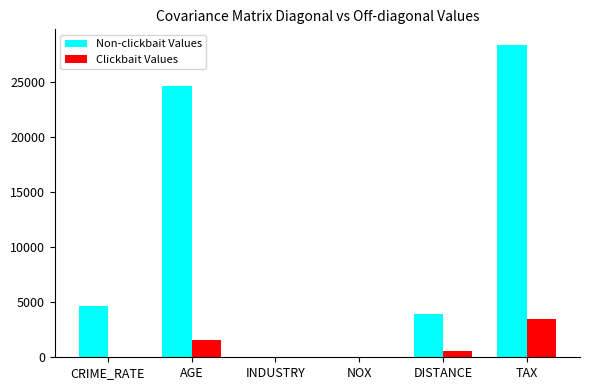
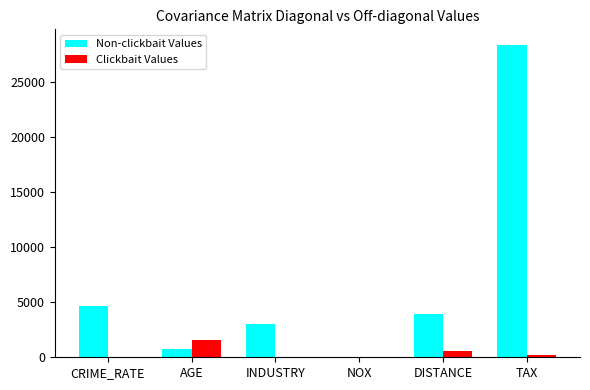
Non-clickbait Values, AGE: 24600 -> 800
Non-clickbait Values, INDUSTRY: 0 -> 3000
Clickbait Values, TAX: 3400 -> 200
